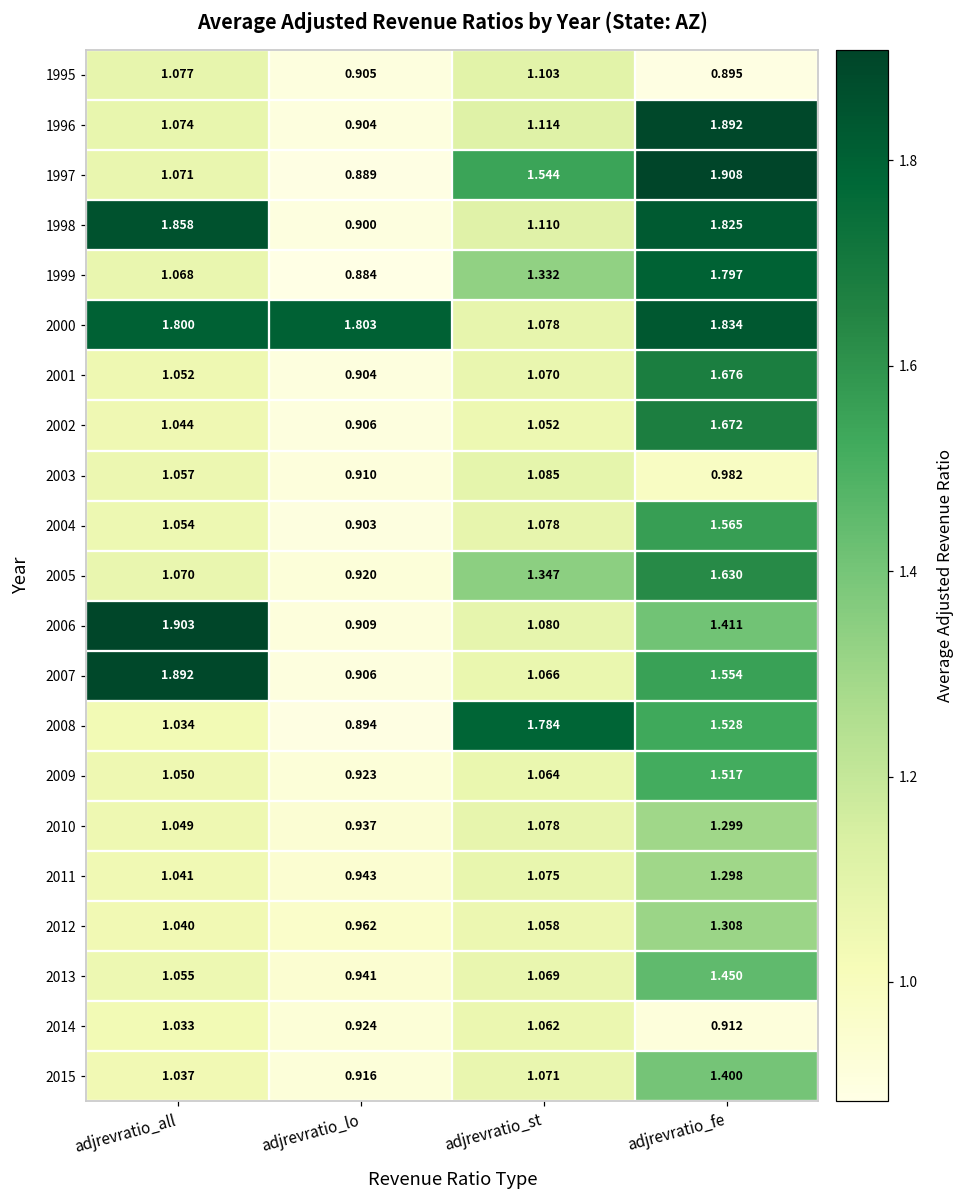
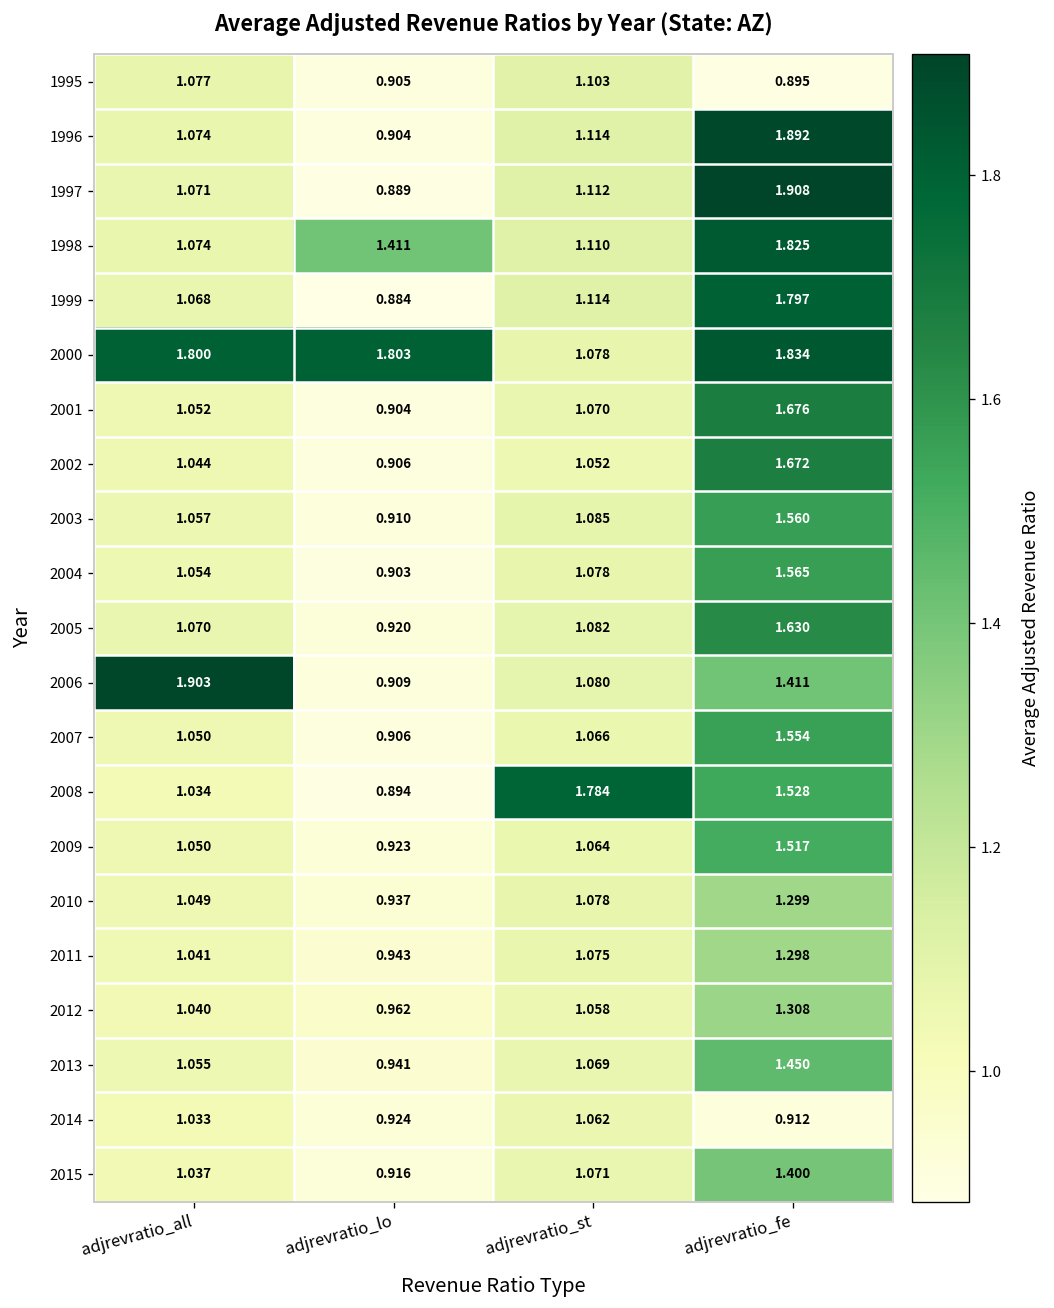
1997, adjrevratio_st: 1.544 -> 1.112
1998, adjrevratio_all: 1.858 -> 1.074
1998, adjrevratio_lo: 0.900 -> 1.411
1999, adjrevratio_st: 1.332 -> 1.114
2003, adjrevratio_fe: 0.982 -> 1.560
2005, adjrevratio_st: 1.347 -> 1.082
2007, adjrevratio_all: 1.892 -> 1.050
